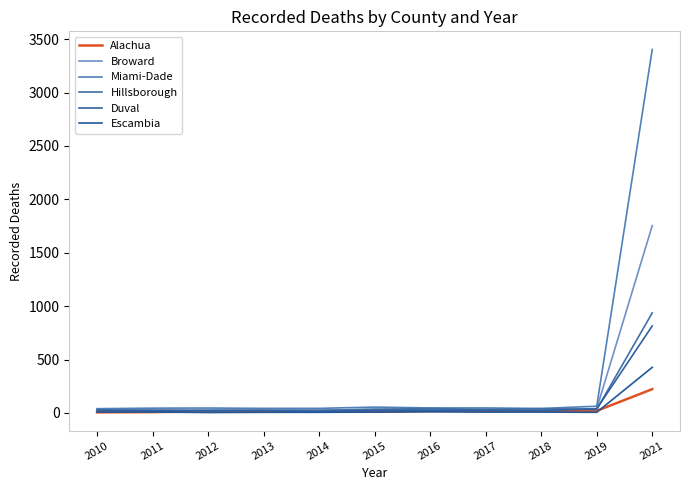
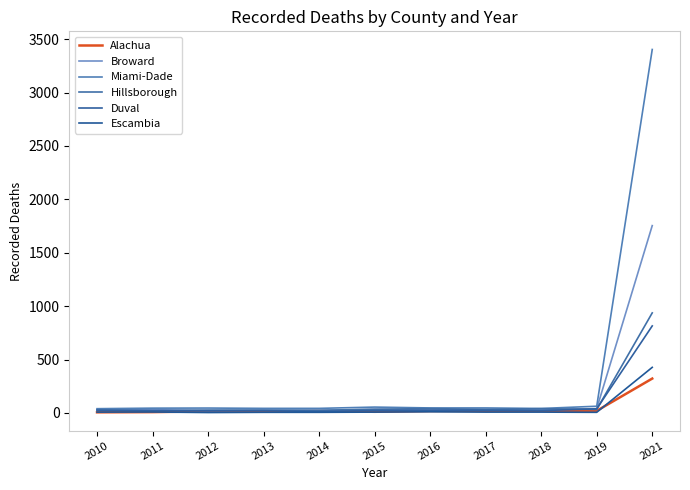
Alachua, 2021: 220 -> 320
